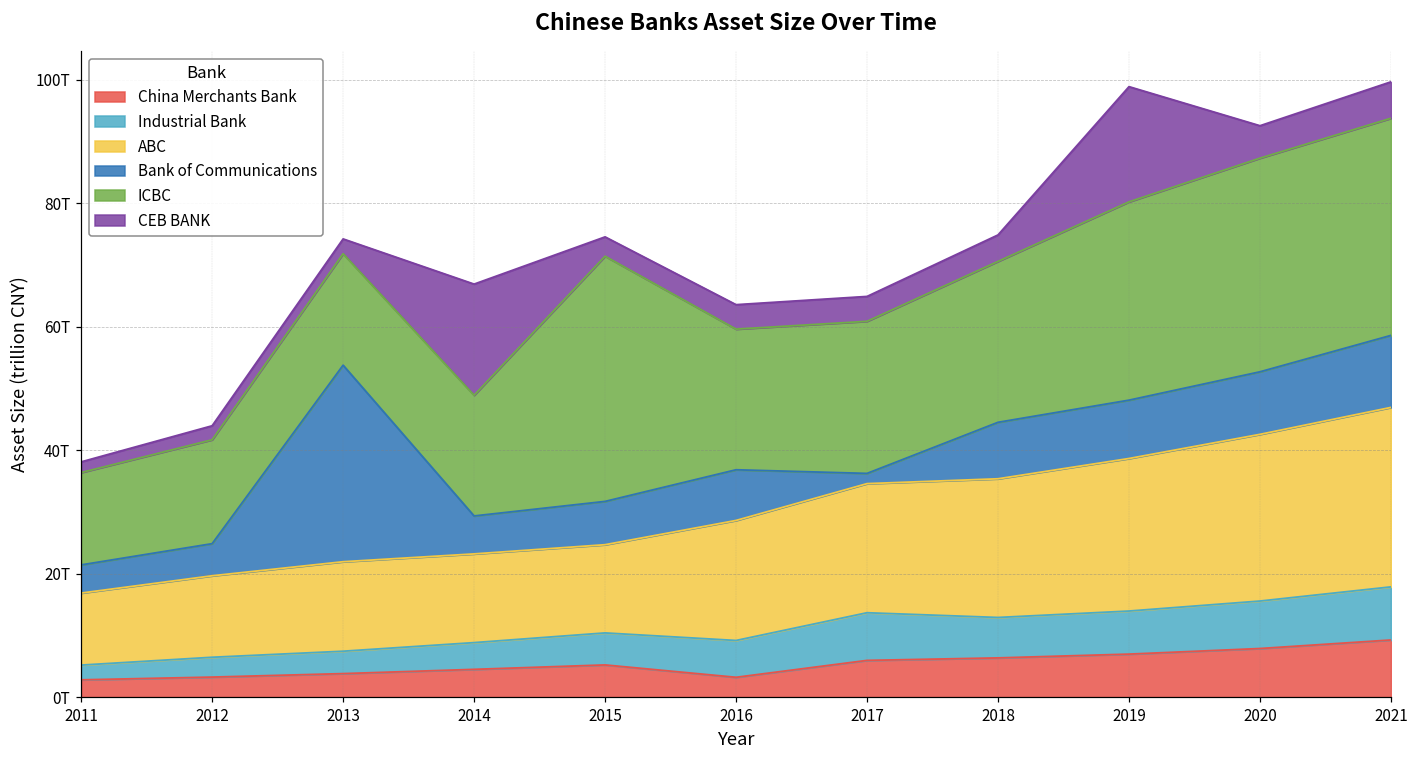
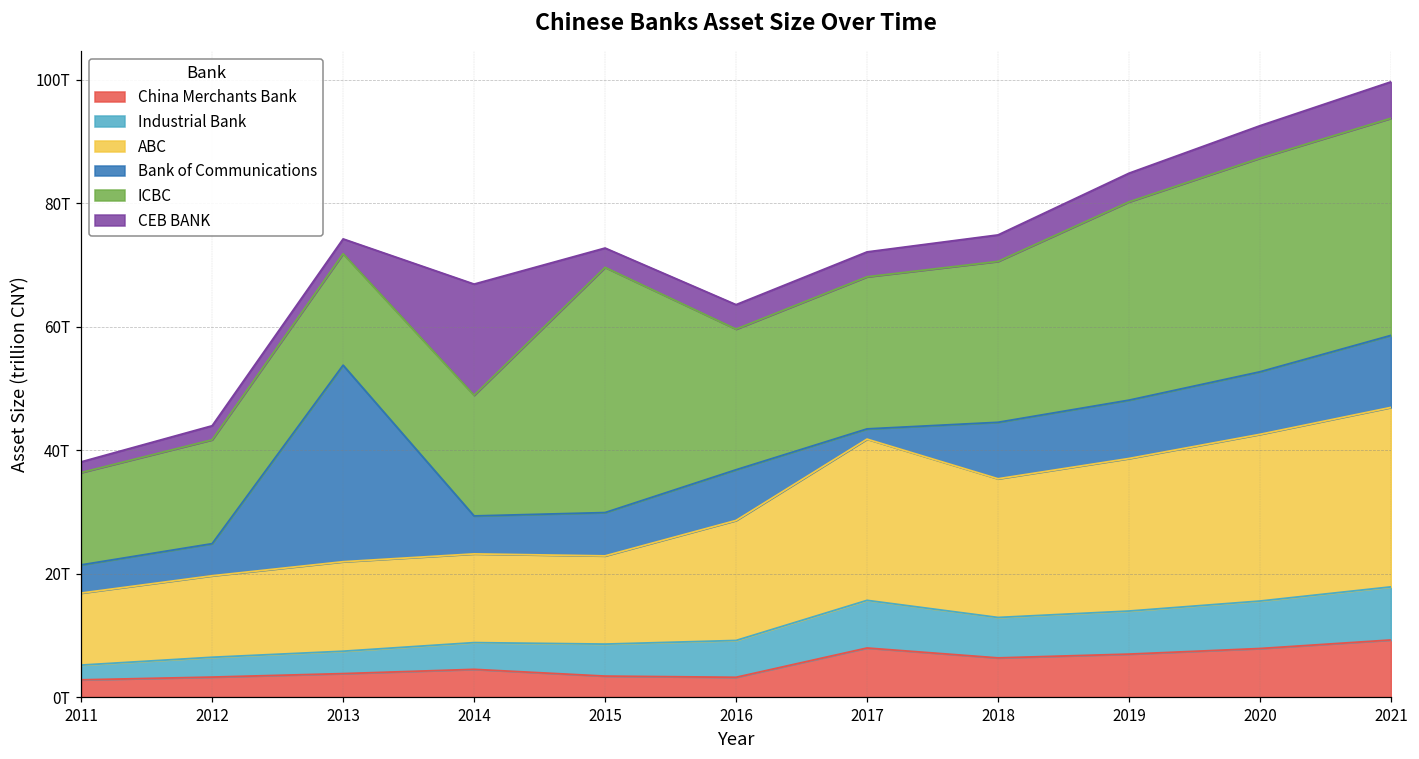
China Merchants Bank, 2015: 5T -> 3T
China Merchants Bank, 2017: 6T -> 8T
ABC, 2017: 21T -> 26T
CEB BANK, 2019: 19T -> 5T
